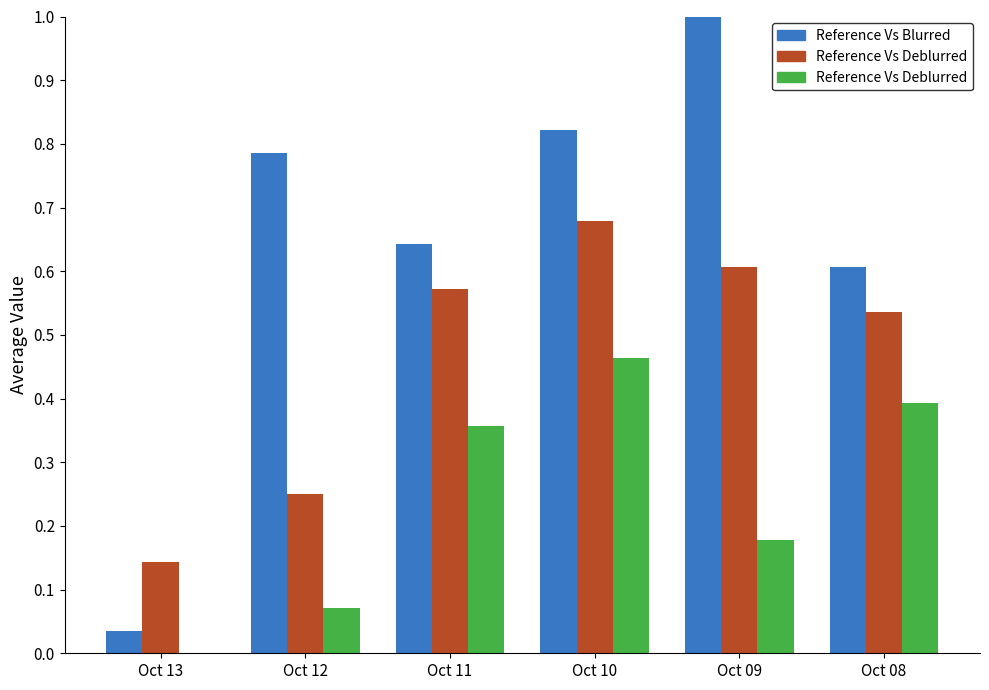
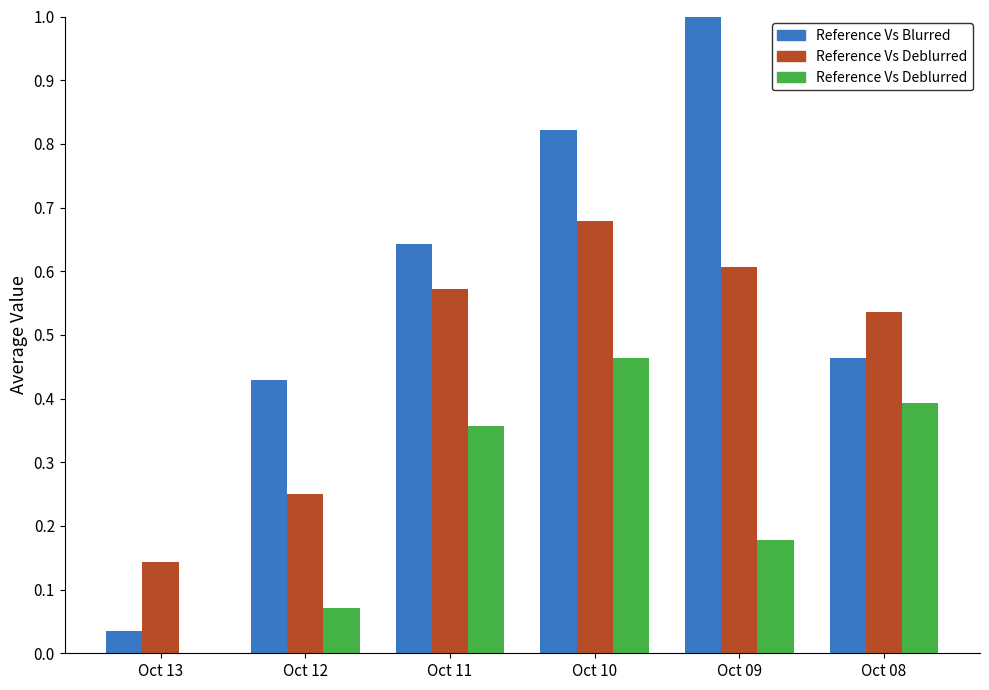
Reference Vs Blurred, Oct 12: 0.79 -> 0.43
Reference Vs Blurred, Oct 08: 0.61 -> 0.46
